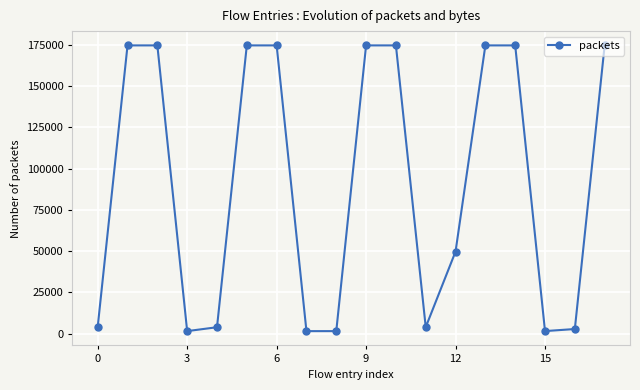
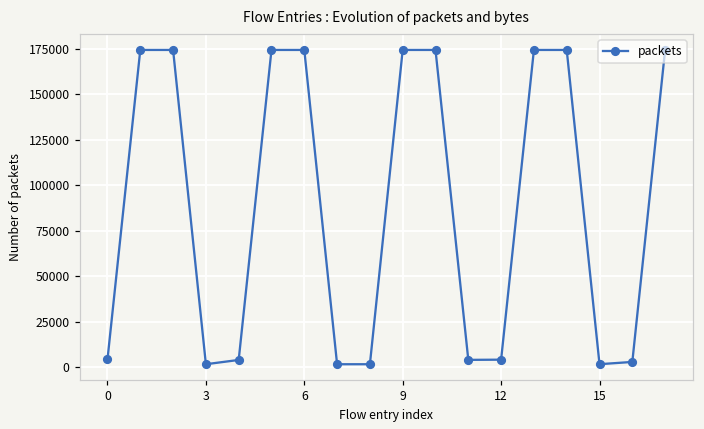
12: 50000 -> 4000
